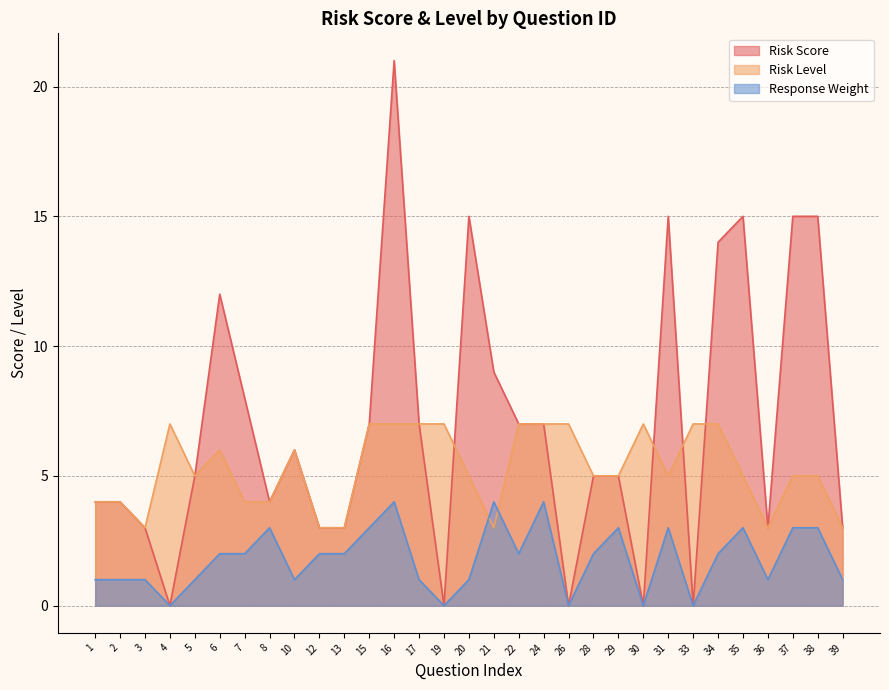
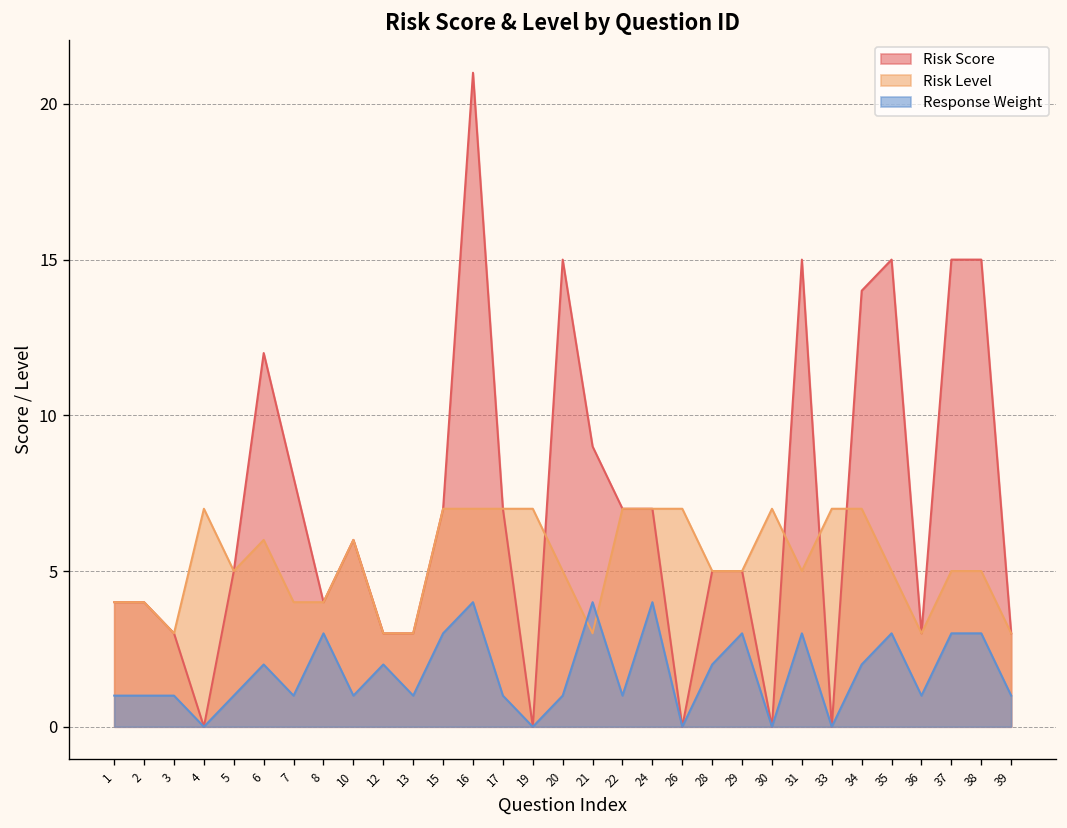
Response Weight, 7: 2 -> 1
Response Weight, 13: 2 -> 1
Response Weight, 22: 2 -> 1
